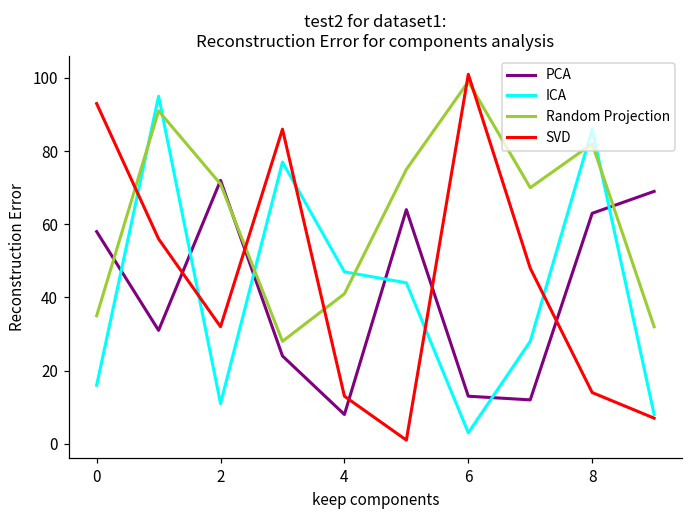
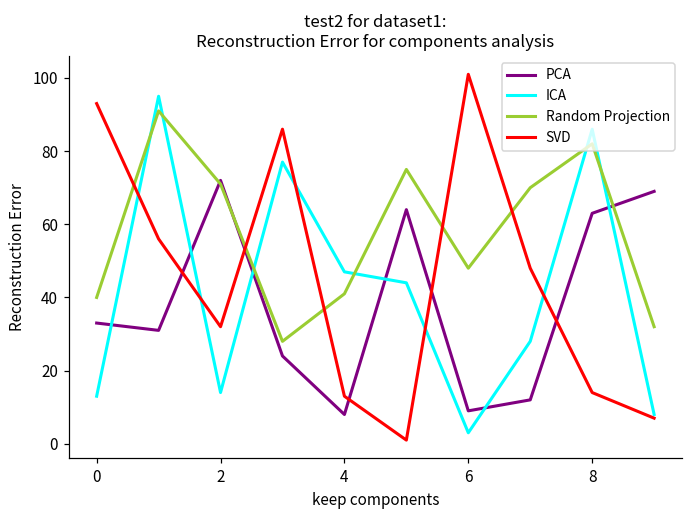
PCA, 0: 58 -> 33
ICA, 0: 16 -> 13
Random Projection, 0: 35 -> 40
ICA, 2: 11 -> 14
PCA, 6: 13 -> 9
Random Projection, 6: 99 -> 48
